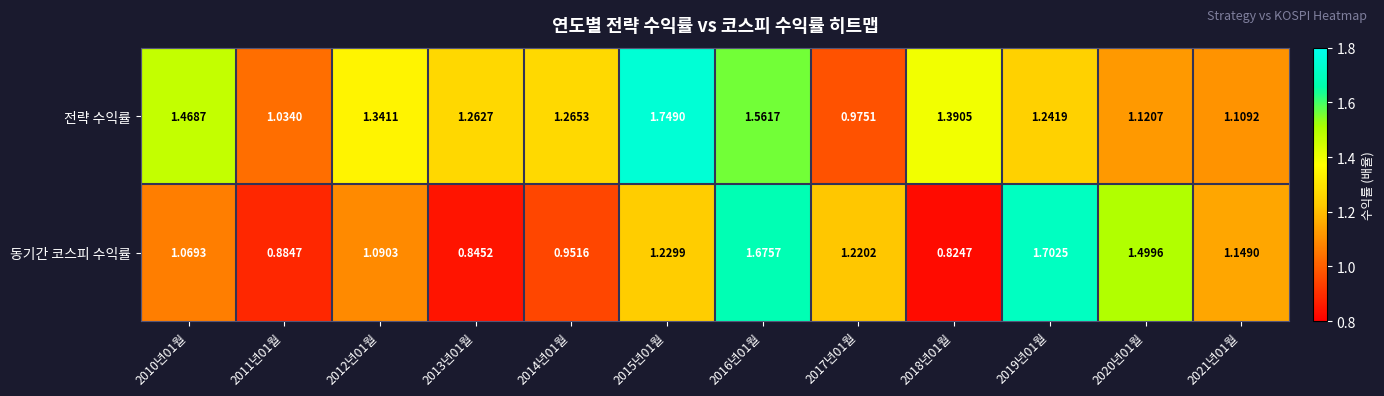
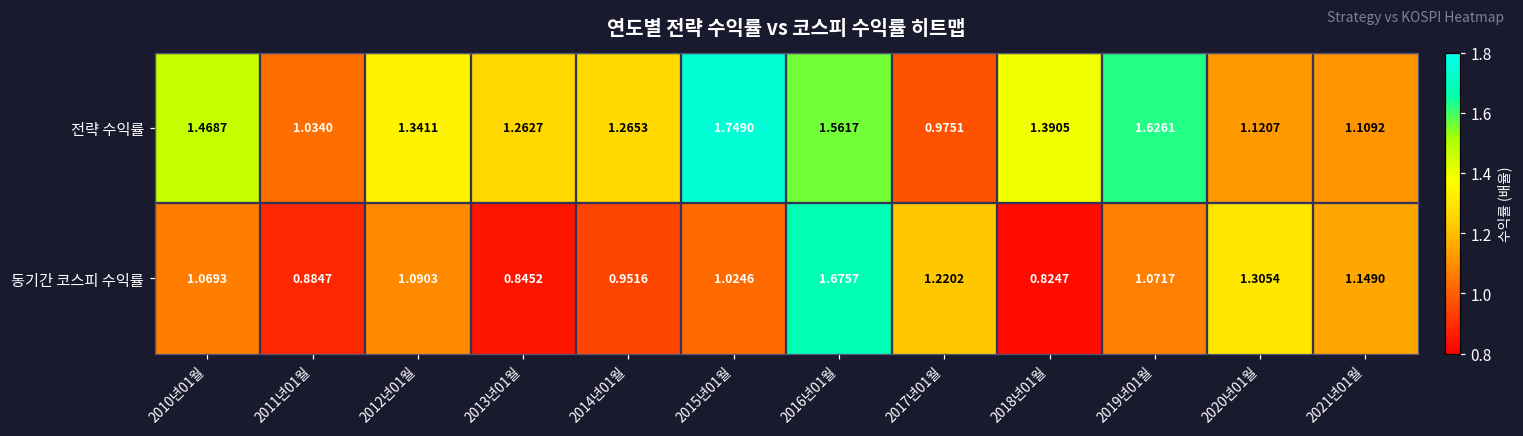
전략 수익률, 2019년01월: 1.2419 -> 1.6261
동기간 코스피 수익률, 2015년01월: 1.2299 -> 1.0246
동기간 코스피 수익률, 2019년01월: 1.7025 -> 1.0717
동기간 코스피 수익률, 2020년01월: 1.4996 -> 1.3054
